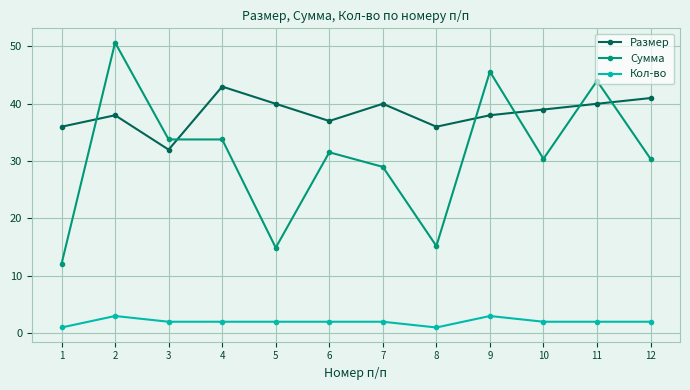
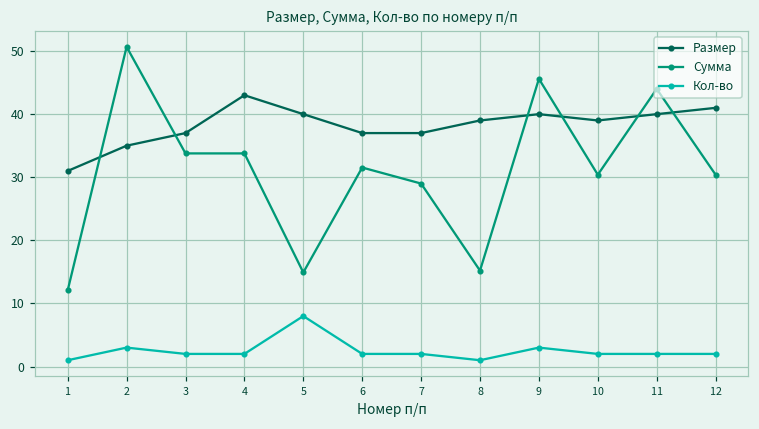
Размер, 1: 36 -> 31
Размер, 2: 38 -> 35
Размер, 3: 32 -> 37
Кол-во, 5: 2 -> 8
Размер, 7: 40 -> 37
Размер, 8: 36 -> 39
Размер, 9: 38 -> 40
